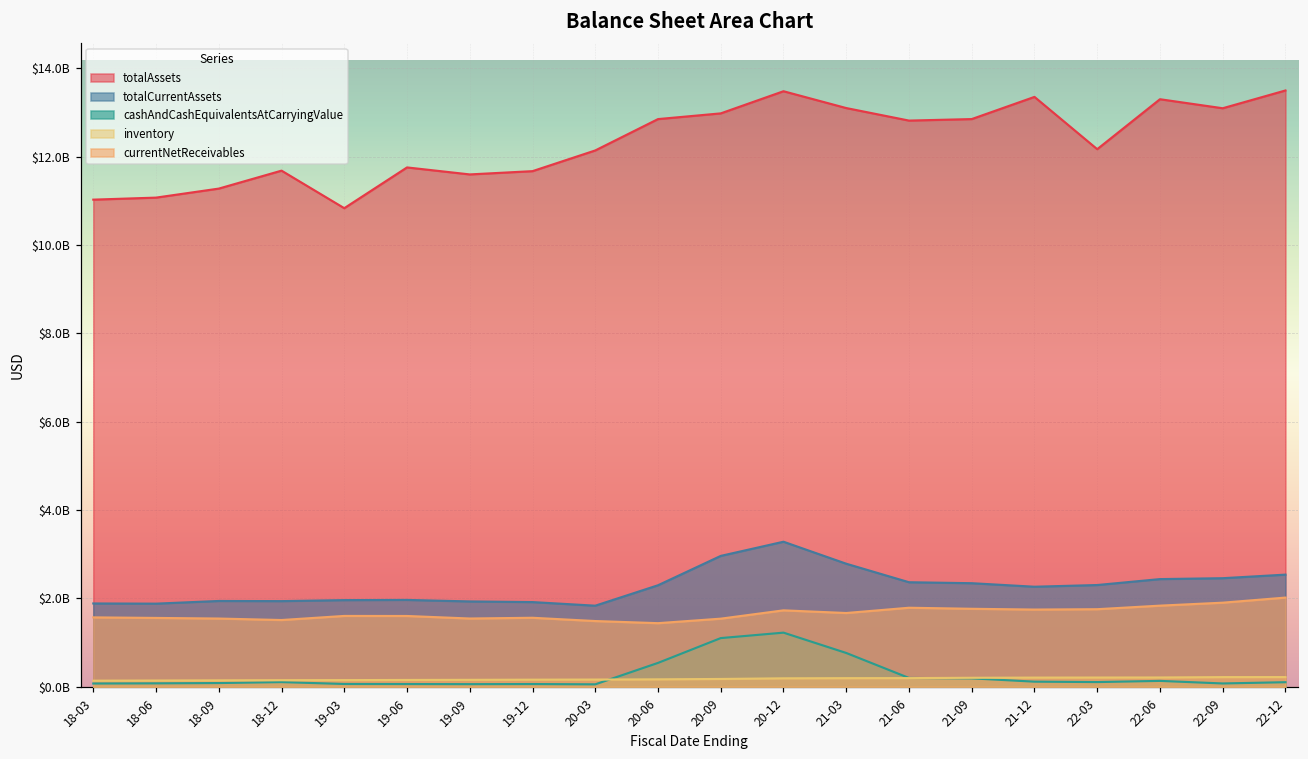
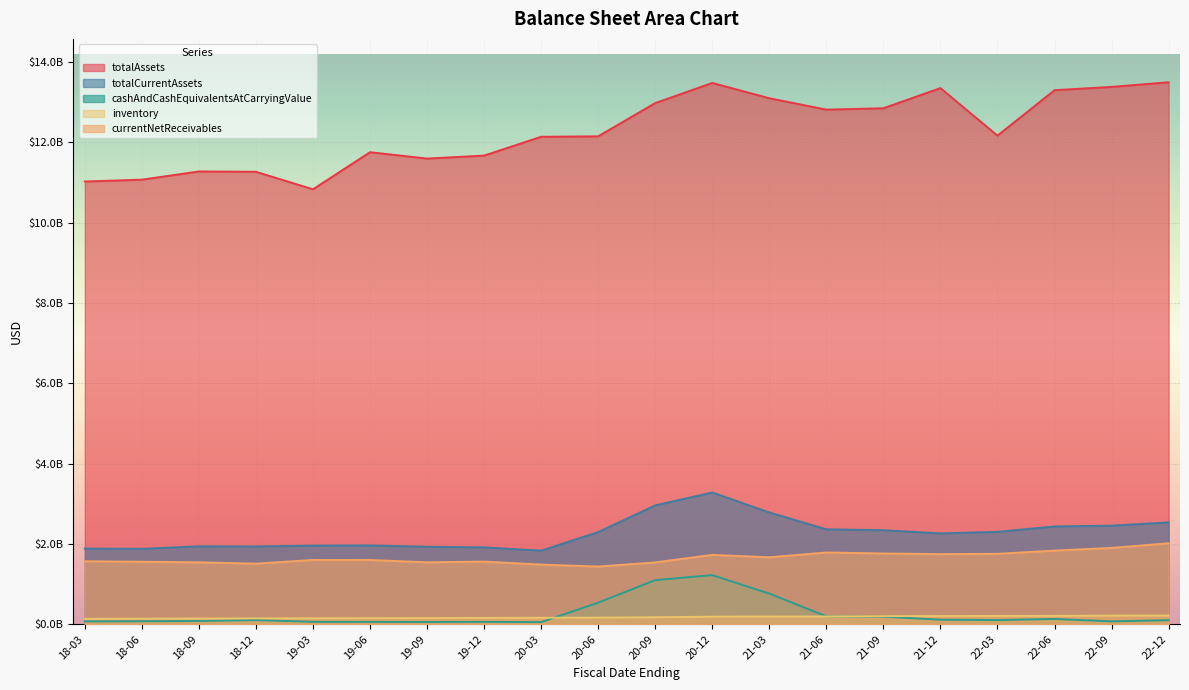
totalAssets, 18-12: $11700000000 -> $11300000000
totalAssets, 20-06: $12800000000 -> $12100000000
totalAssets, 22-09: $13100000000 -> $13400000000
